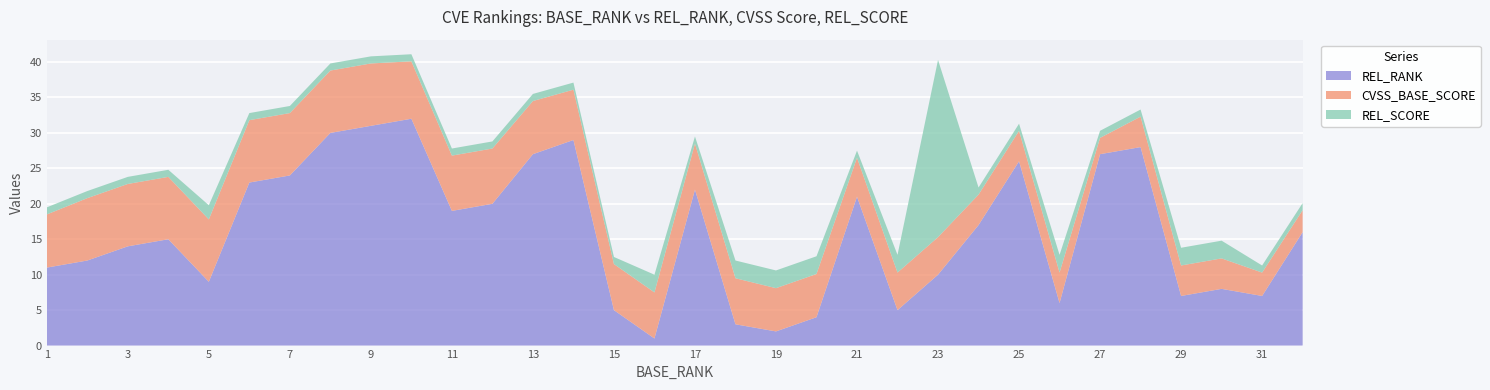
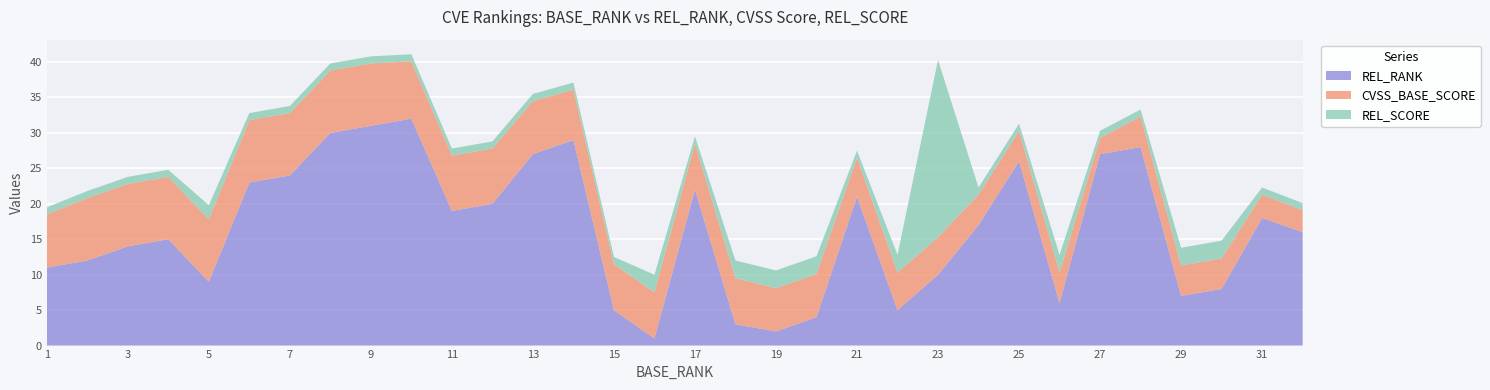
REL_RANK, 31: 7 -> 18
